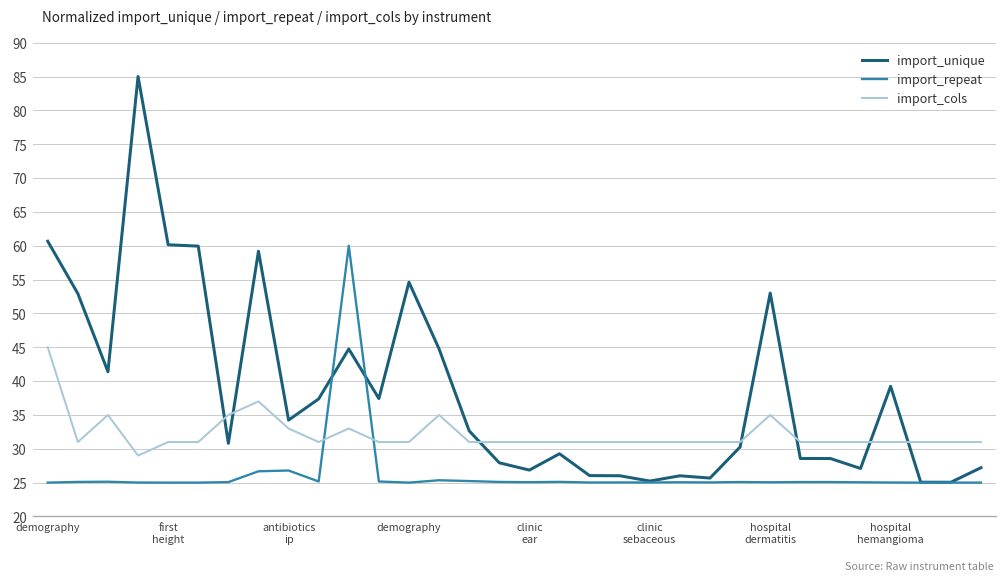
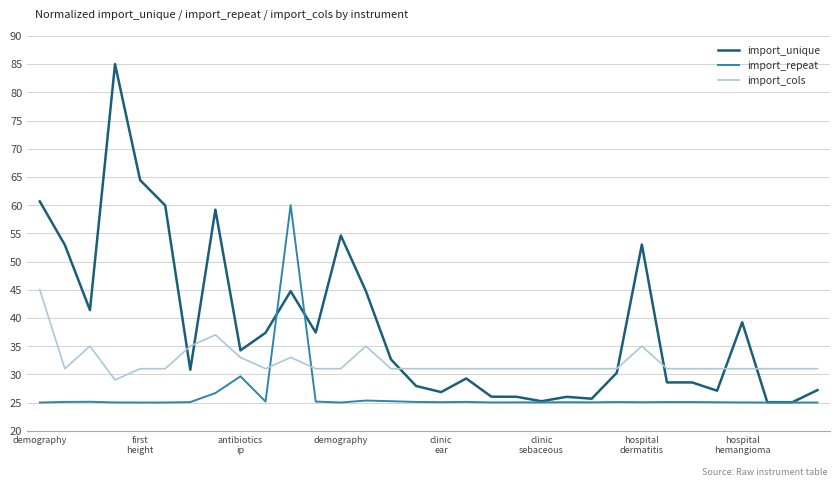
import_unique, first height: 60 -> 64
import_repeat, antibiotics ip: 27 -> 30
